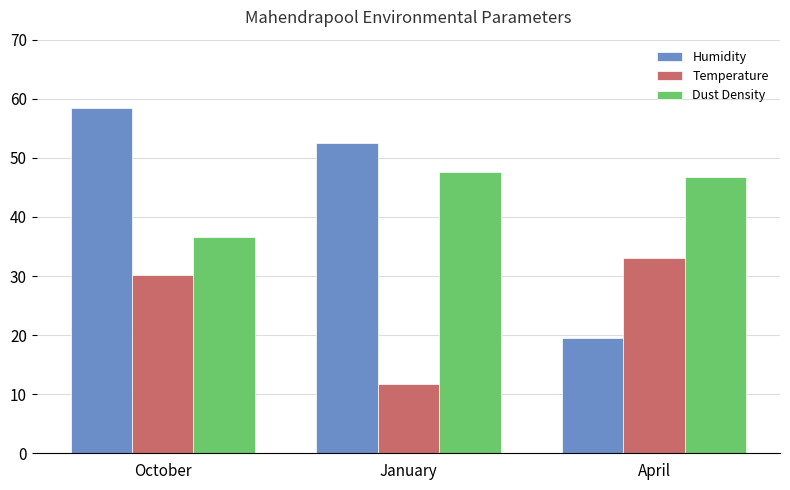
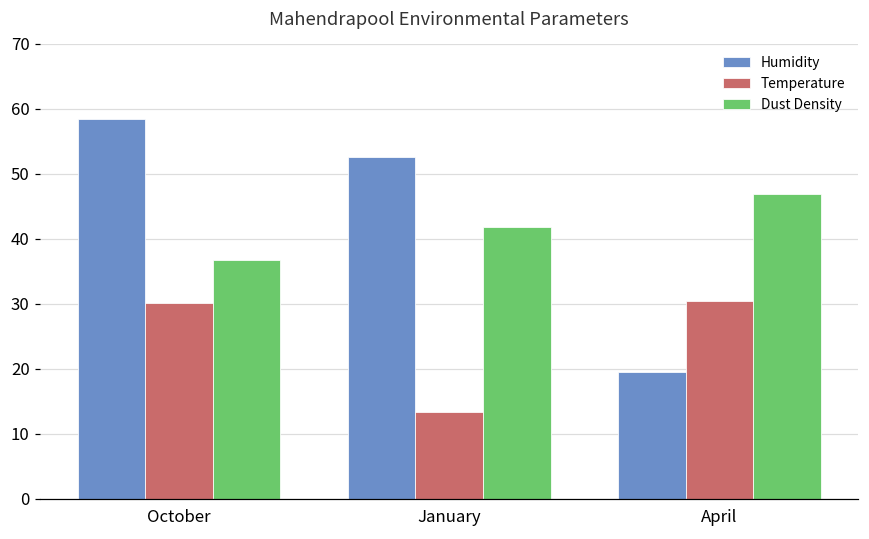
Temperature, January: 12 -> 13
Dust Density, January: 48 -> 42
Temperature, April: 33 -> 30
